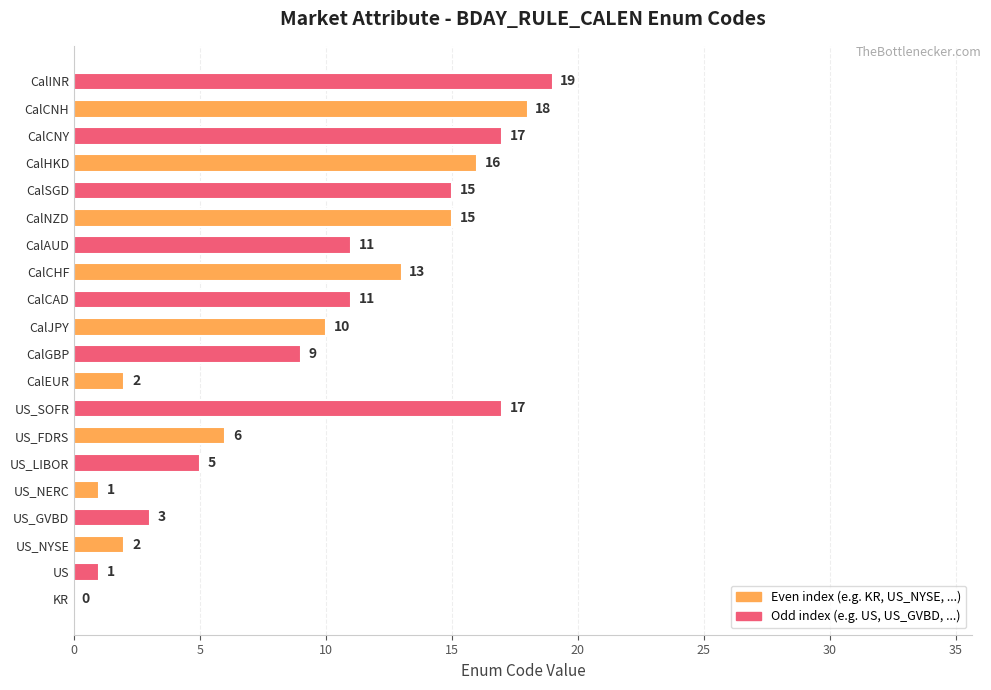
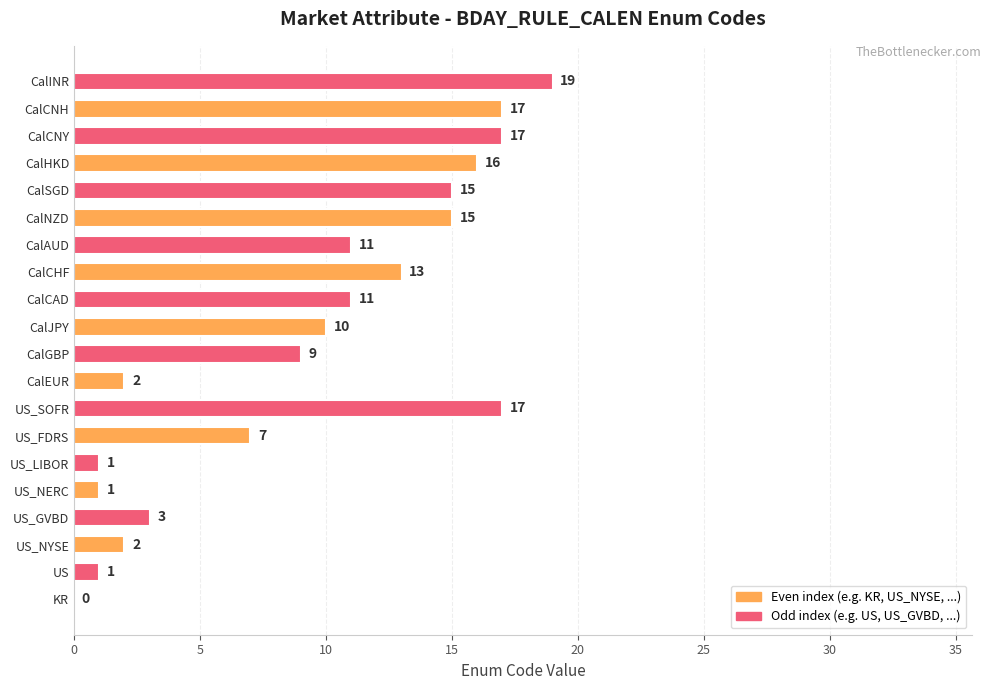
CalCNH: 18 -> 17
US_FDRS: 6 -> 7
US_LIBOR: 5 -> 1
